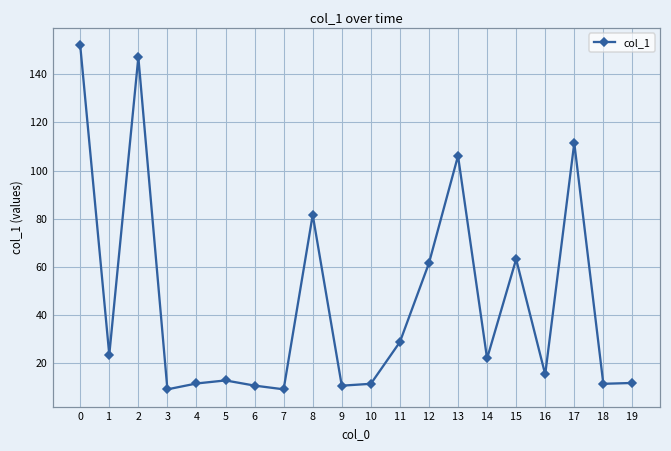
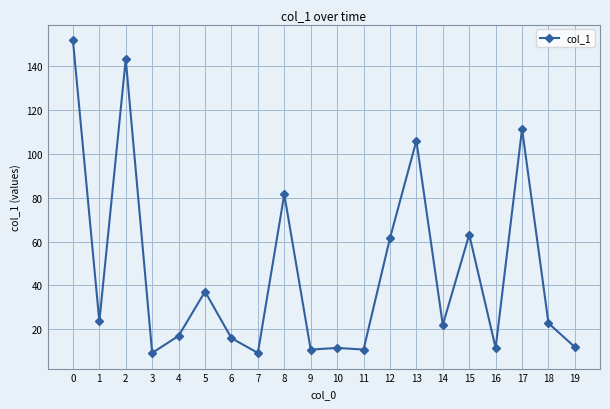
2: 147 -> 143
4: 12 -> 17
5: 13 -> 37
6: 11 -> 16
11: 29 -> 11
16: 15 -> 11
18: 11 -> 23
